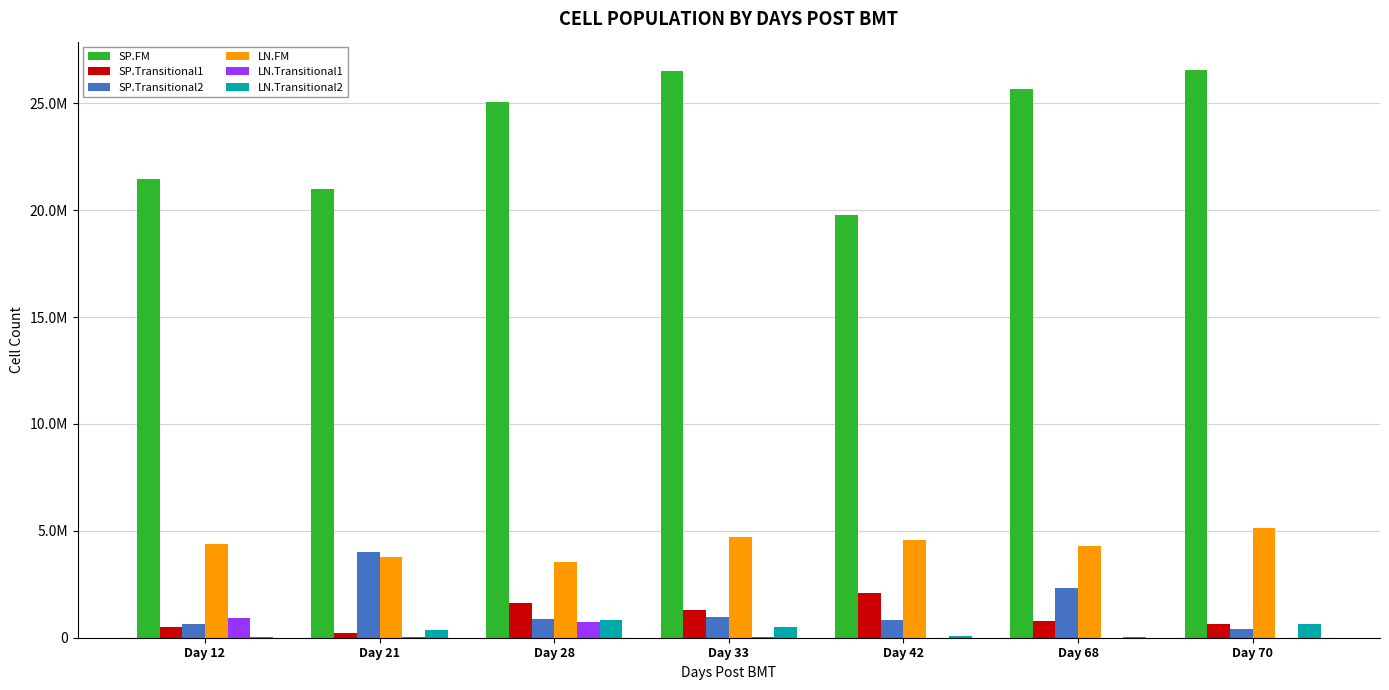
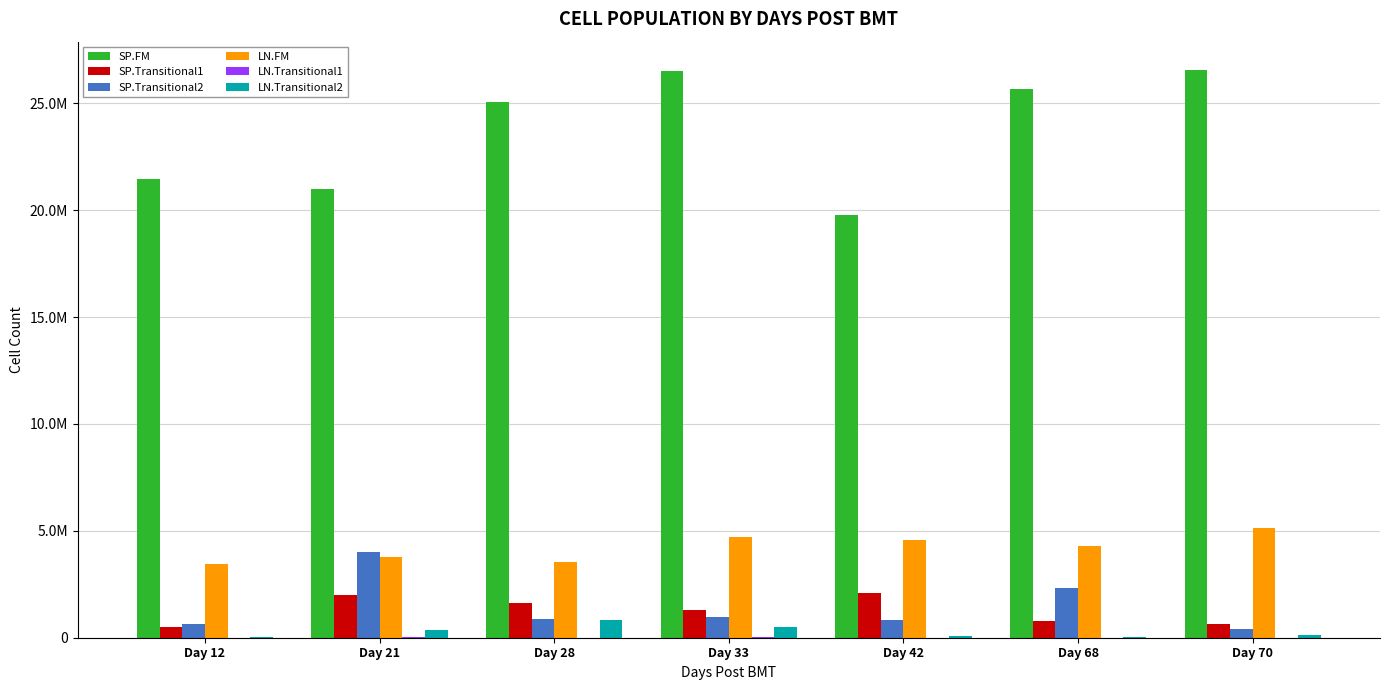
LN.FM, Day 12: 4400000 -> 3400000
LN.Transitional1, Day 12: 900000 -> 0
SP.Transitional1, Day 21: 200000 -> 2000000
LN.Transitional1, Day 28: 700000 -> 0
LN.Transitional2, Day 70: 700000 -> 100000
